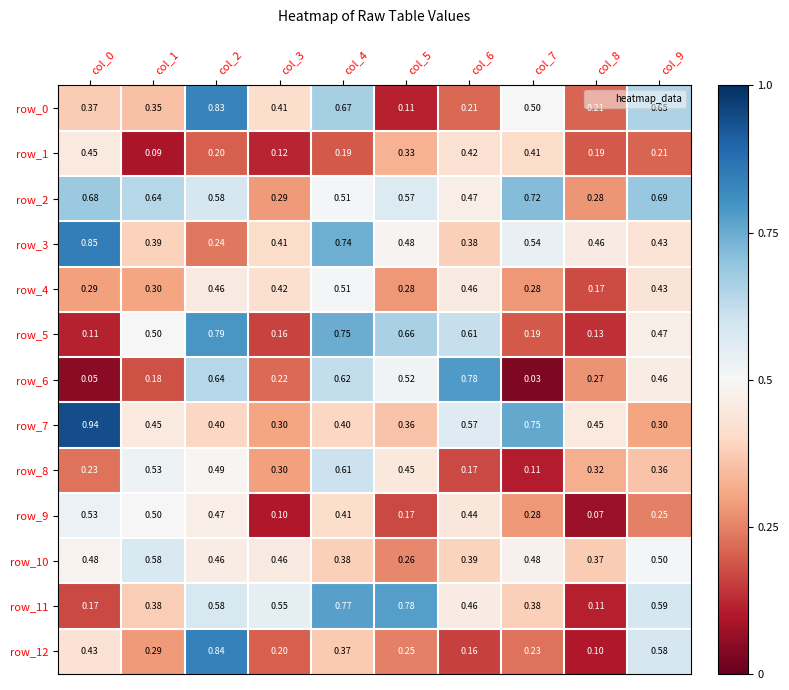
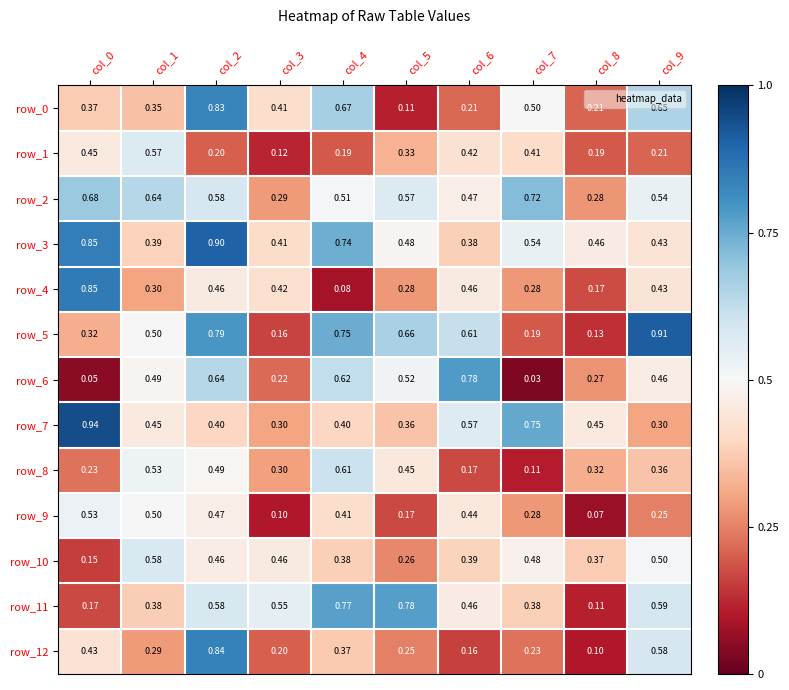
row_1, col_1: 0.09 -> 0.57
row_2, col_9: 0.69 -> 0.54
row_3, col_2: 0.24 -> 0.90
row_4, col_0: 0.29 -> 0.85
row_4, col_4: 0.51 -> 0.08
row_5, col_0: 0.11 -> 0.32
row_5, col_9: 0.47 -> 0.91
row_6, col_1: 0.18 -> 0.49
row_10, col_0: 0.48 -> 0.15
